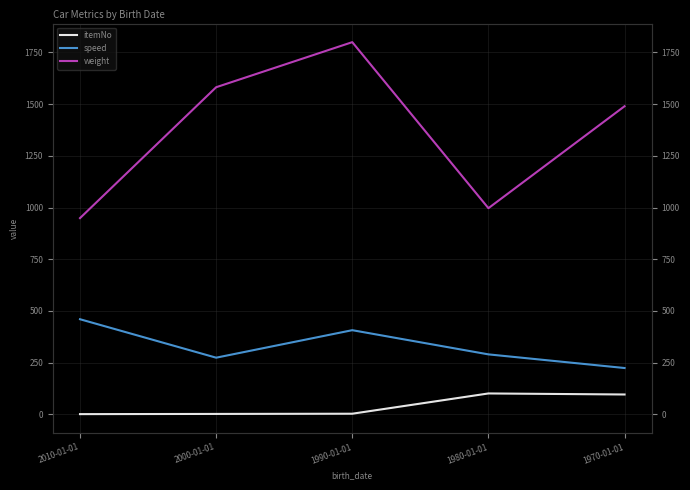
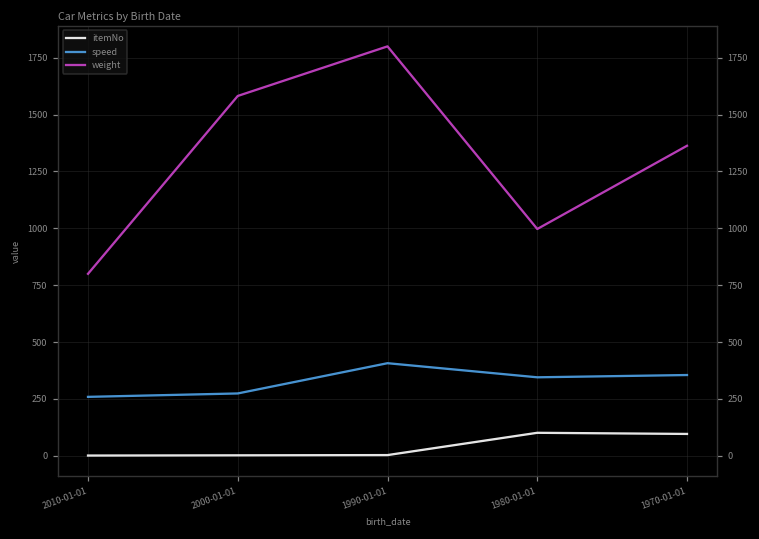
speed, 2010-01-01: 460 -> 260
weight, 2010-01-01: 950 -> 800
speed, 1980-01-01: 290 -> 350
speed, 1970-01-01: 220 -> 360
weight, 1970-01-01: 1490 -> 1360
